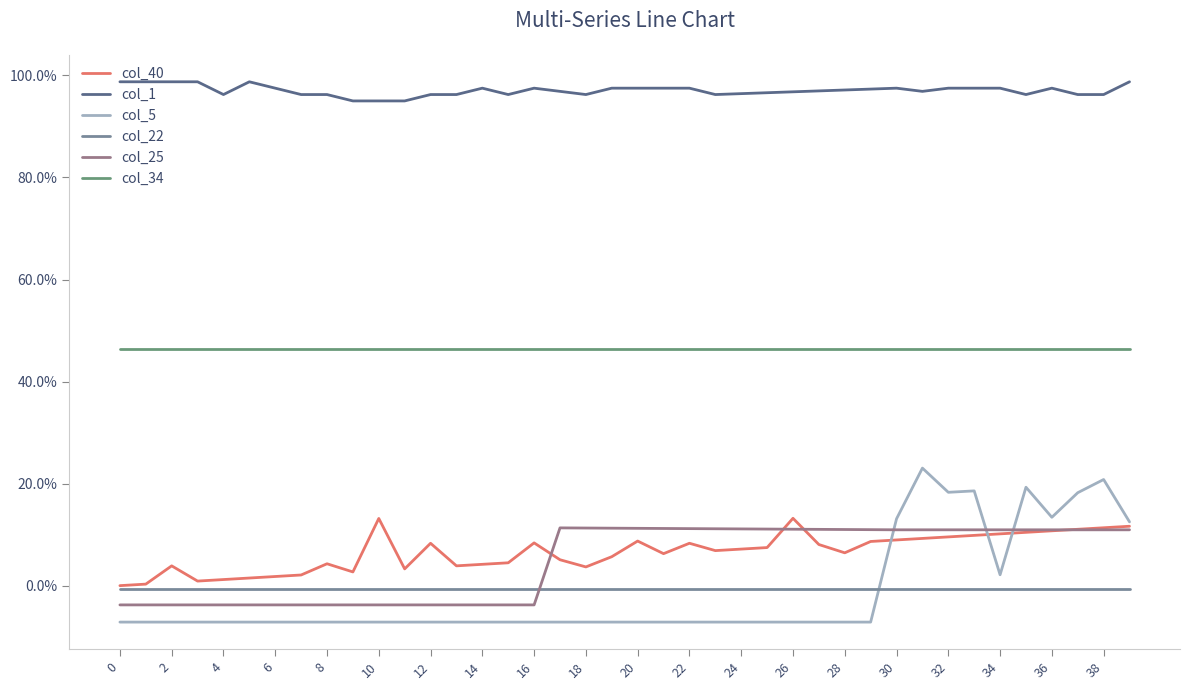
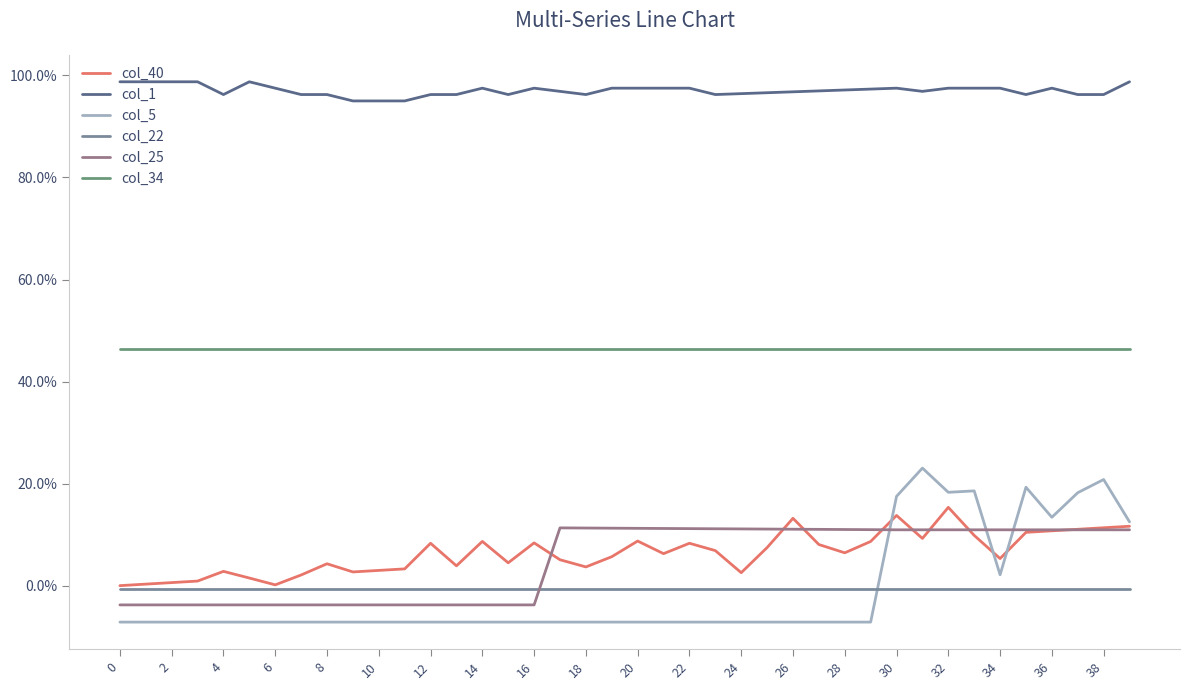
col_40, 2: 4% -> 1%
col_40, 4: 1% -> 3%
col_40, 6: 2% -> 0%
col_40, 10: 13% -> 3%
col_40, 14: 4% -> 9%
col_40, 24: 7% -> 3%
col_40, 30: 9% -> 14%
col_5, 30: 13% -> 18%
col_40, 32: 10% -> 15%
col_40, 34: 10% -> 5%
